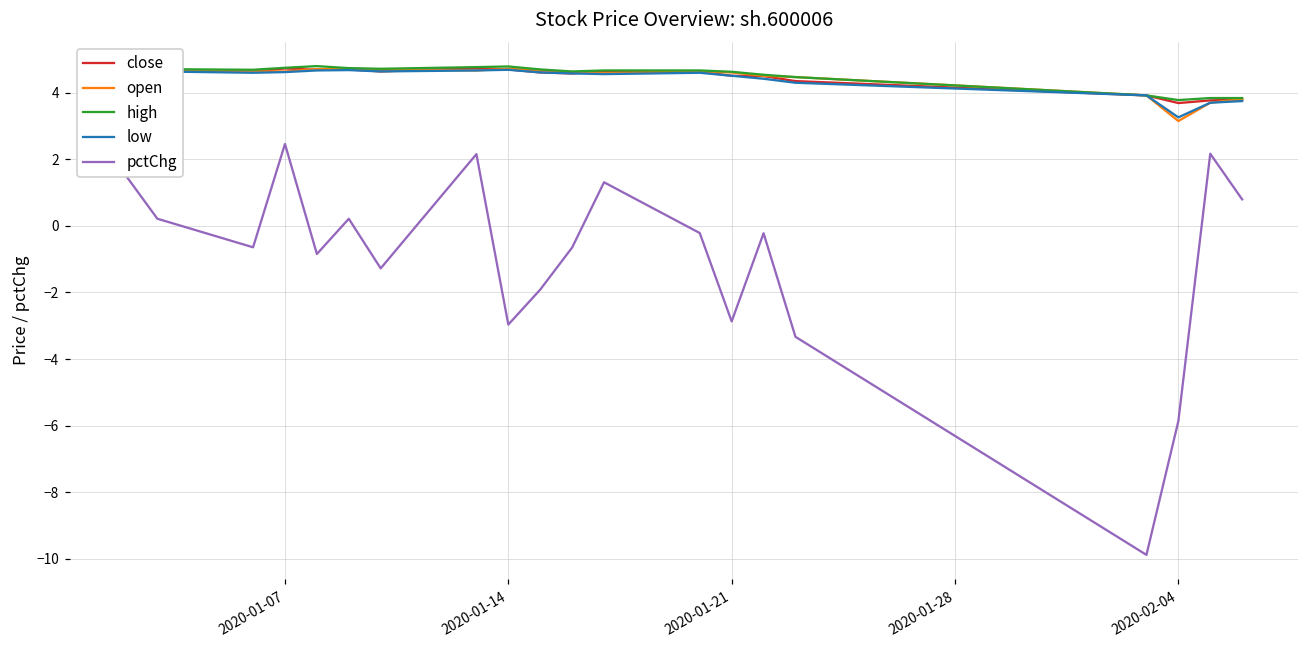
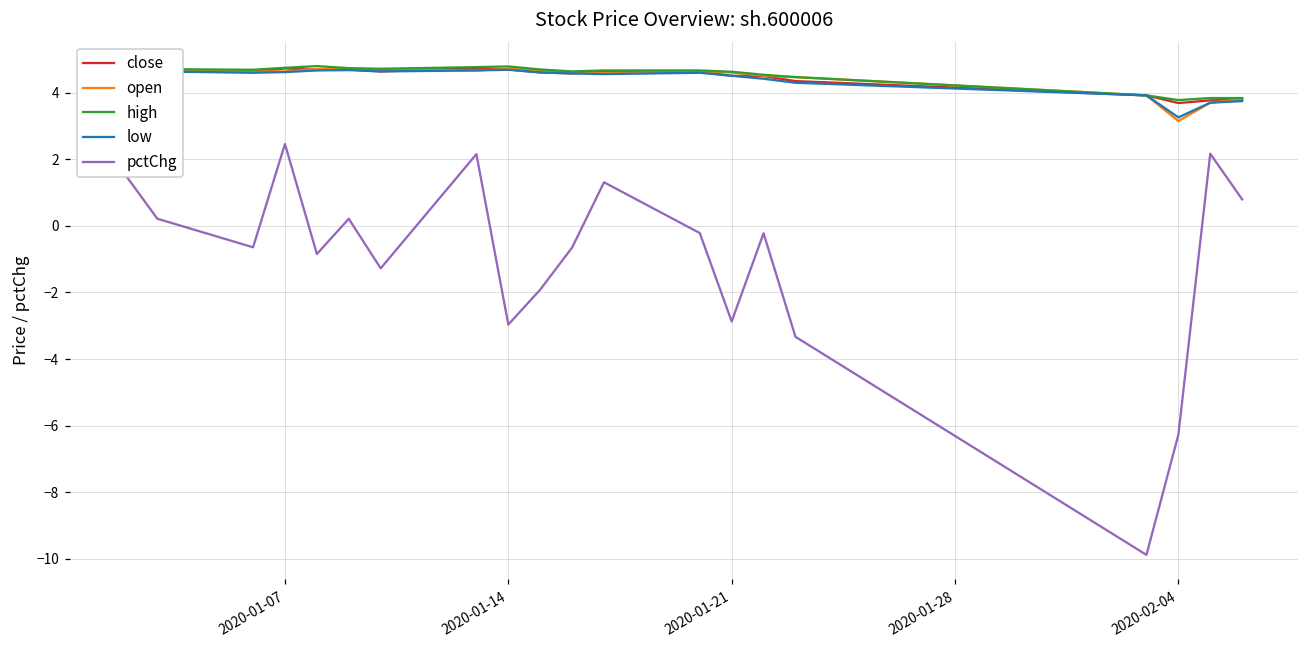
pctChg, 2020-02-04: -5.9 -> -6.3
